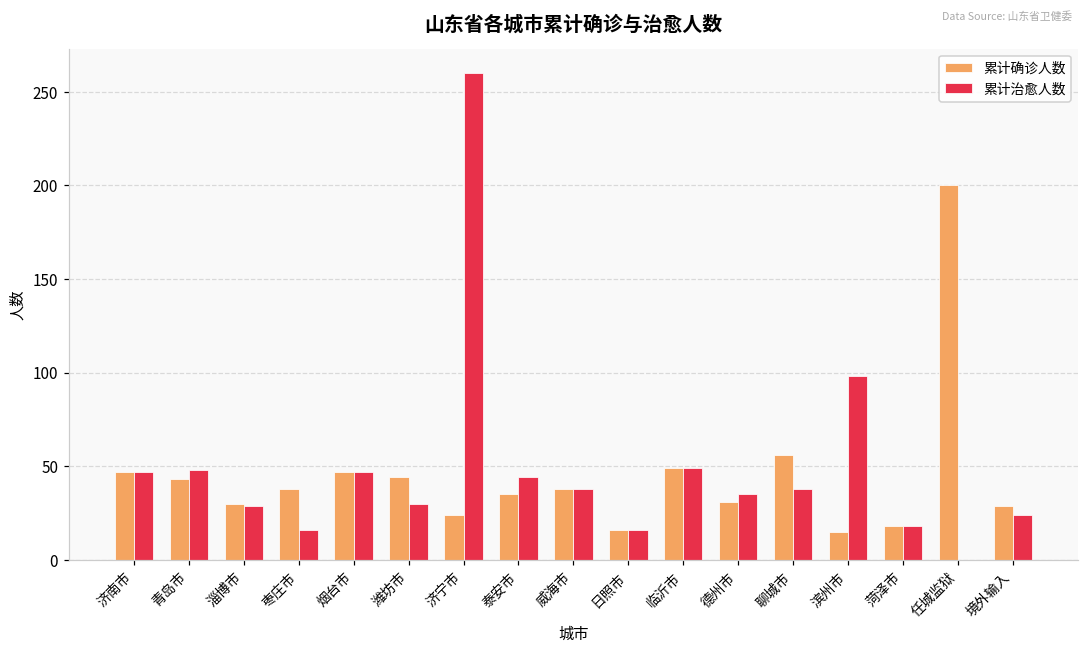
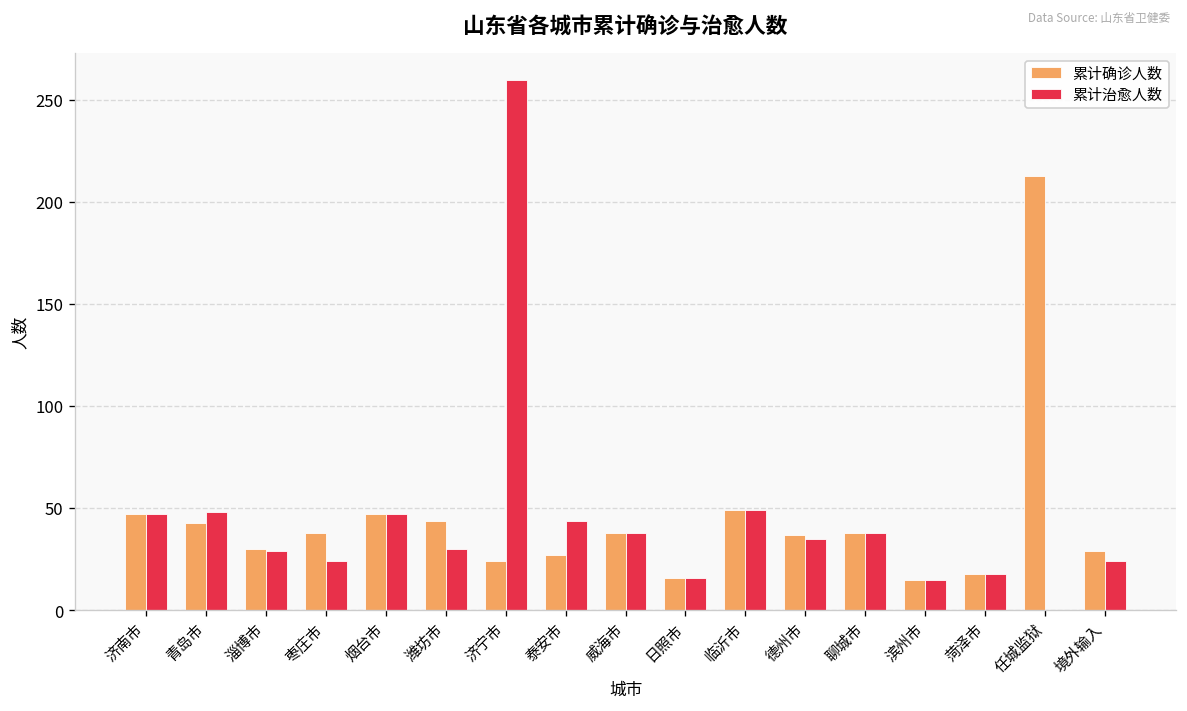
累计治愈人数, 枣庄市: 16 -> 24
累计确诊人数, 泰安市: 35 -> 27
累计确诊人数, 德州市: 31 -> 37
累计确诊人数, 聊城市: 56 -> 38
累计治愈人数, 滨州市: 98 -> 15
累计确诊人数, 任城监狱: 200 -> 213
